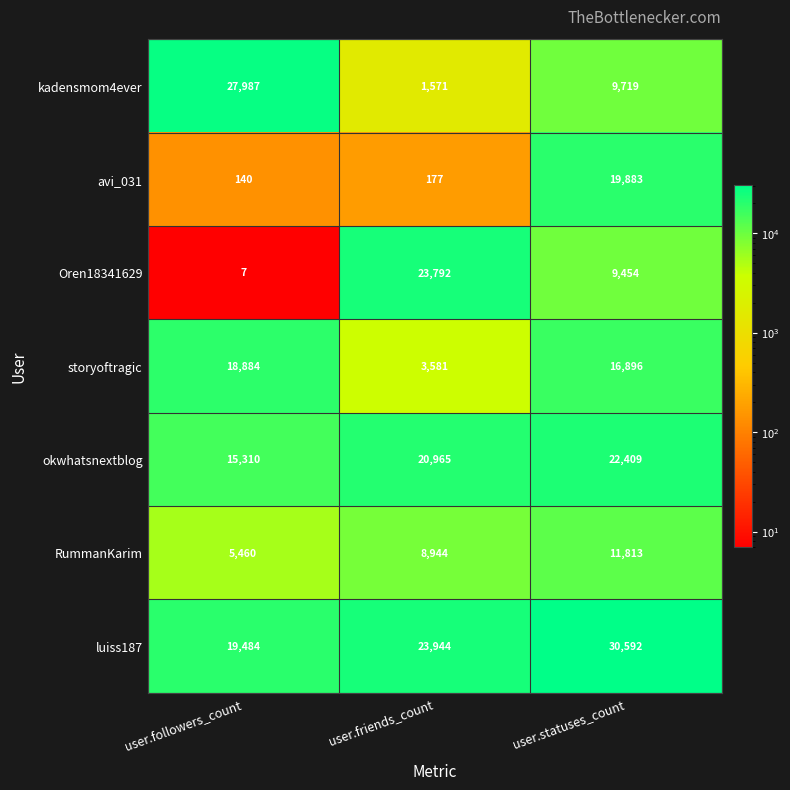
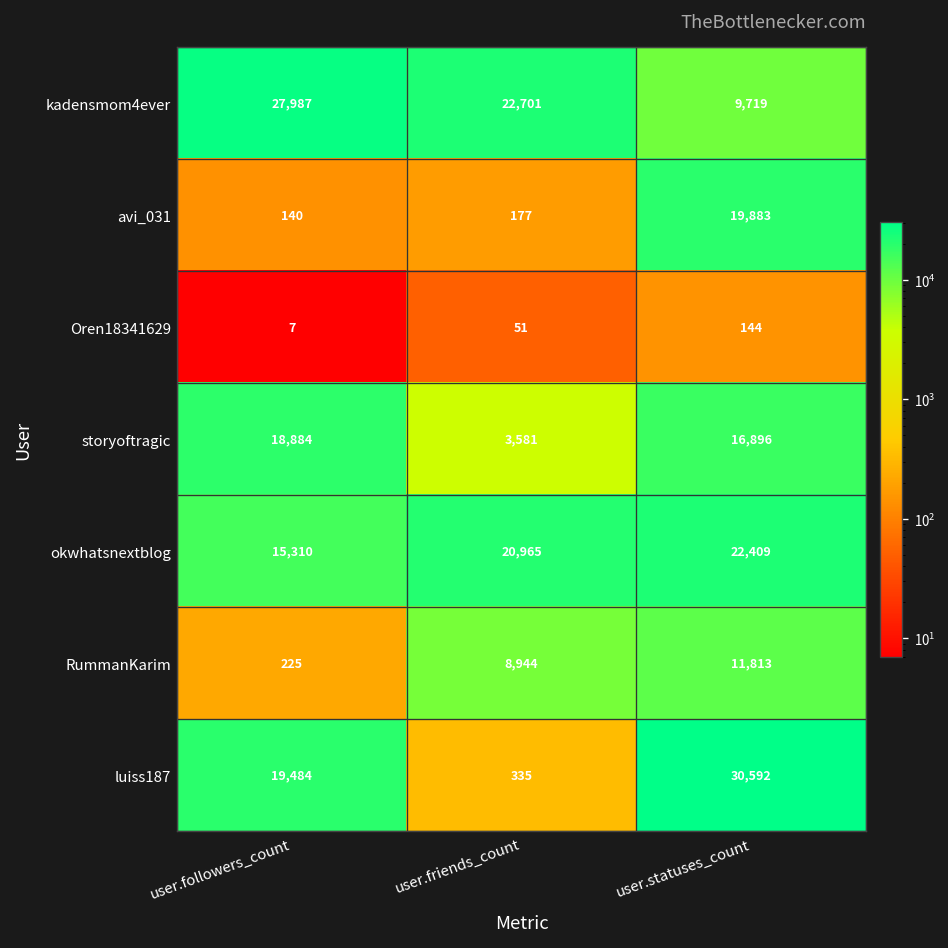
kadensmom4ever, user.friends_count: 1,571 -> 22,701
Oren18341629, user.friends_count: 23,792 -> 51
Oren18341629, user.statuses_count: 9,454 -> 144
RummanKarim, user.followers_count: 5,460 -> 225
luiss187, user.friends_count: 23,944 -> 335
